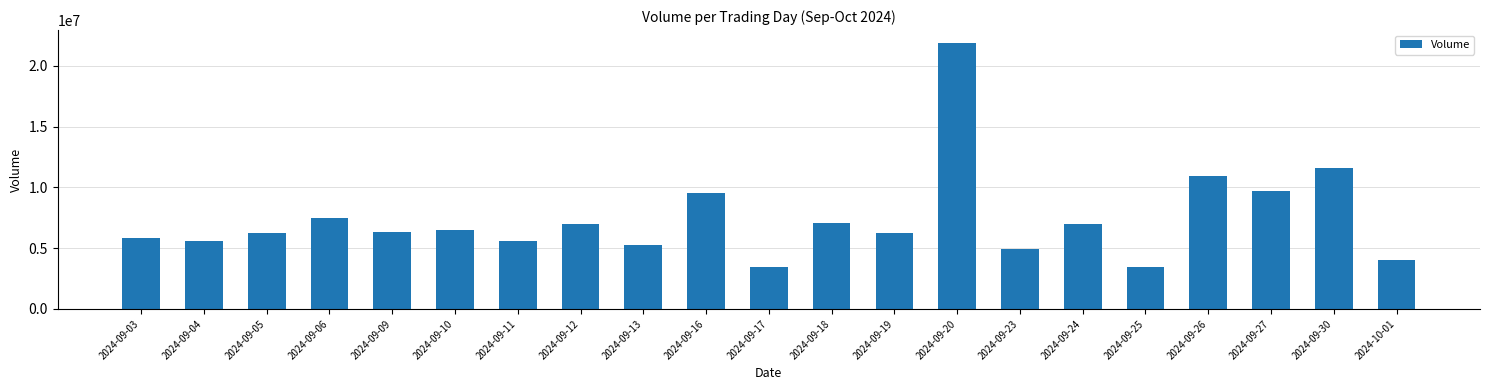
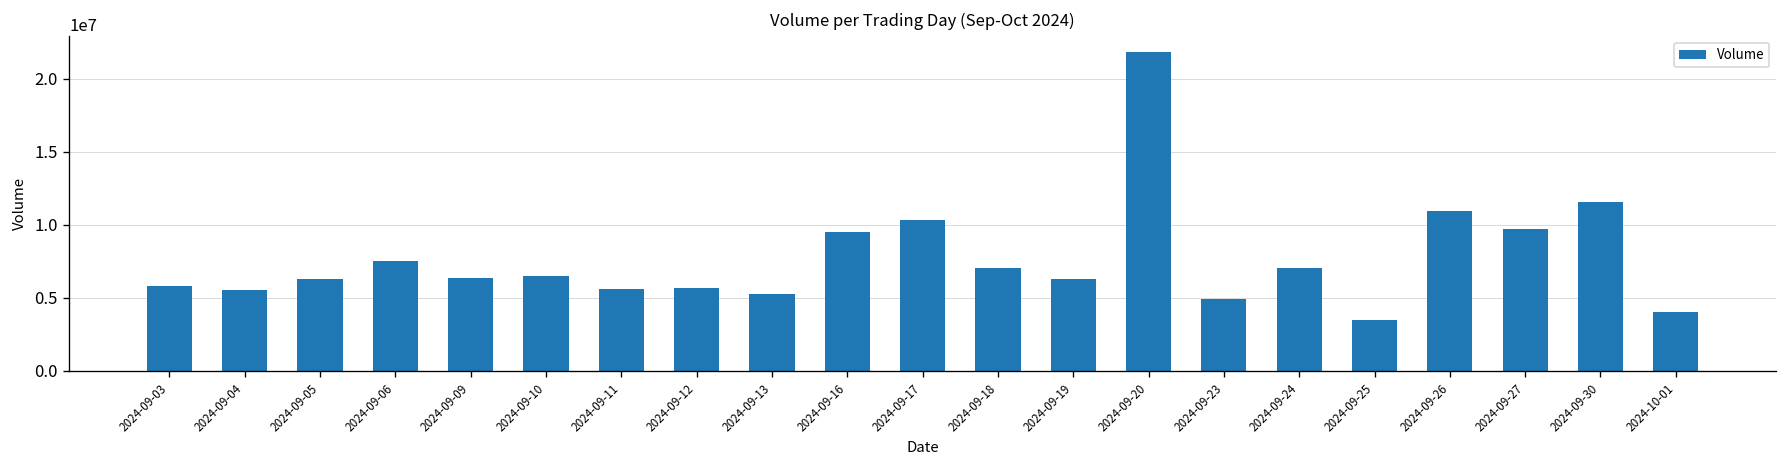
2024-09-12: 7000000 -> 5600000
2024-09-17: 3400000 -> 10400000
